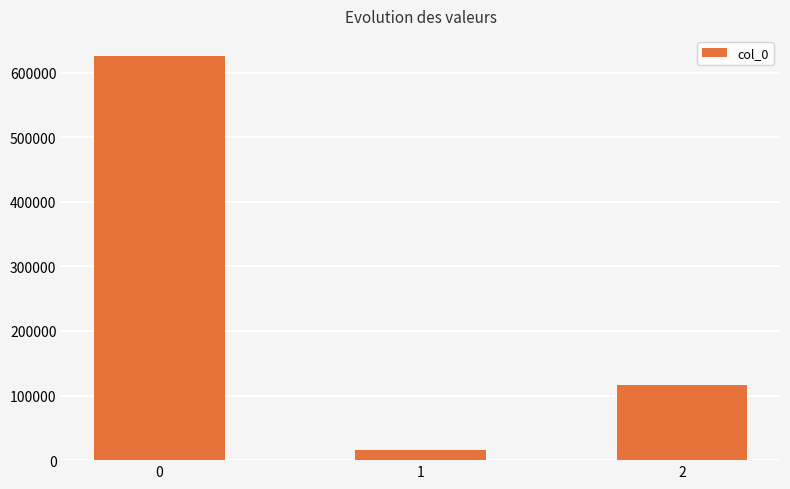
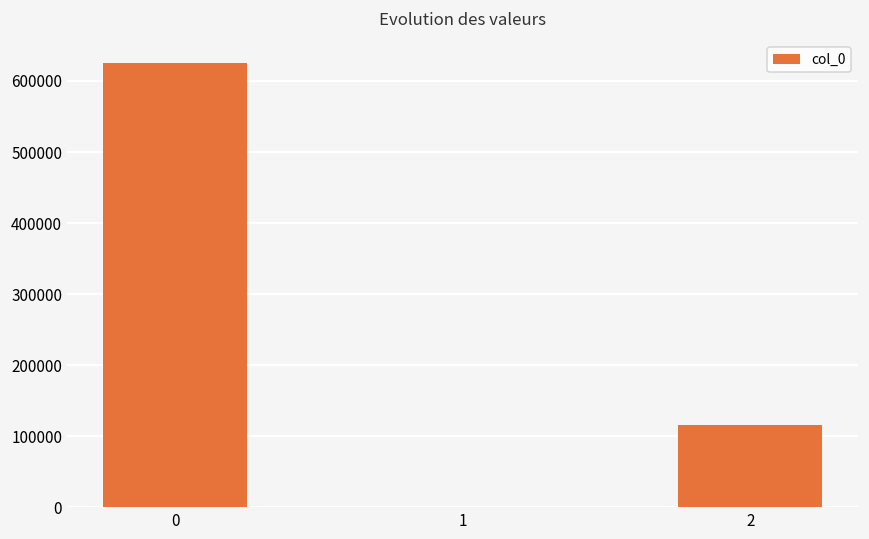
1: 20000 -> 0
